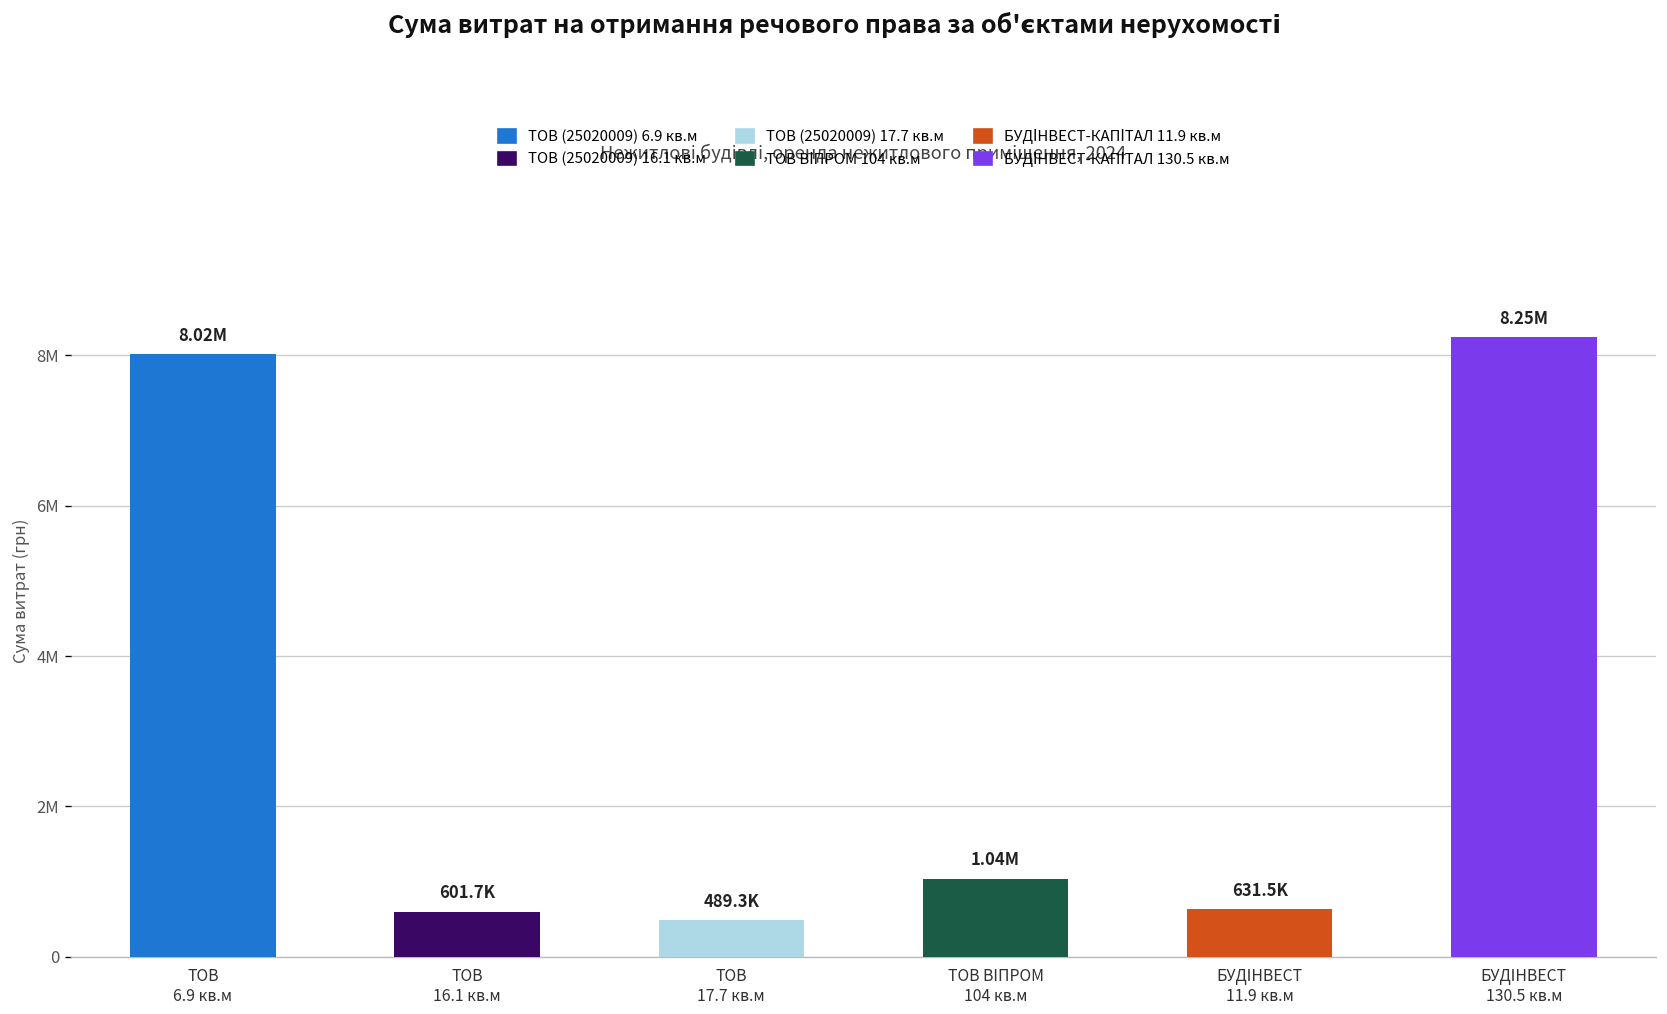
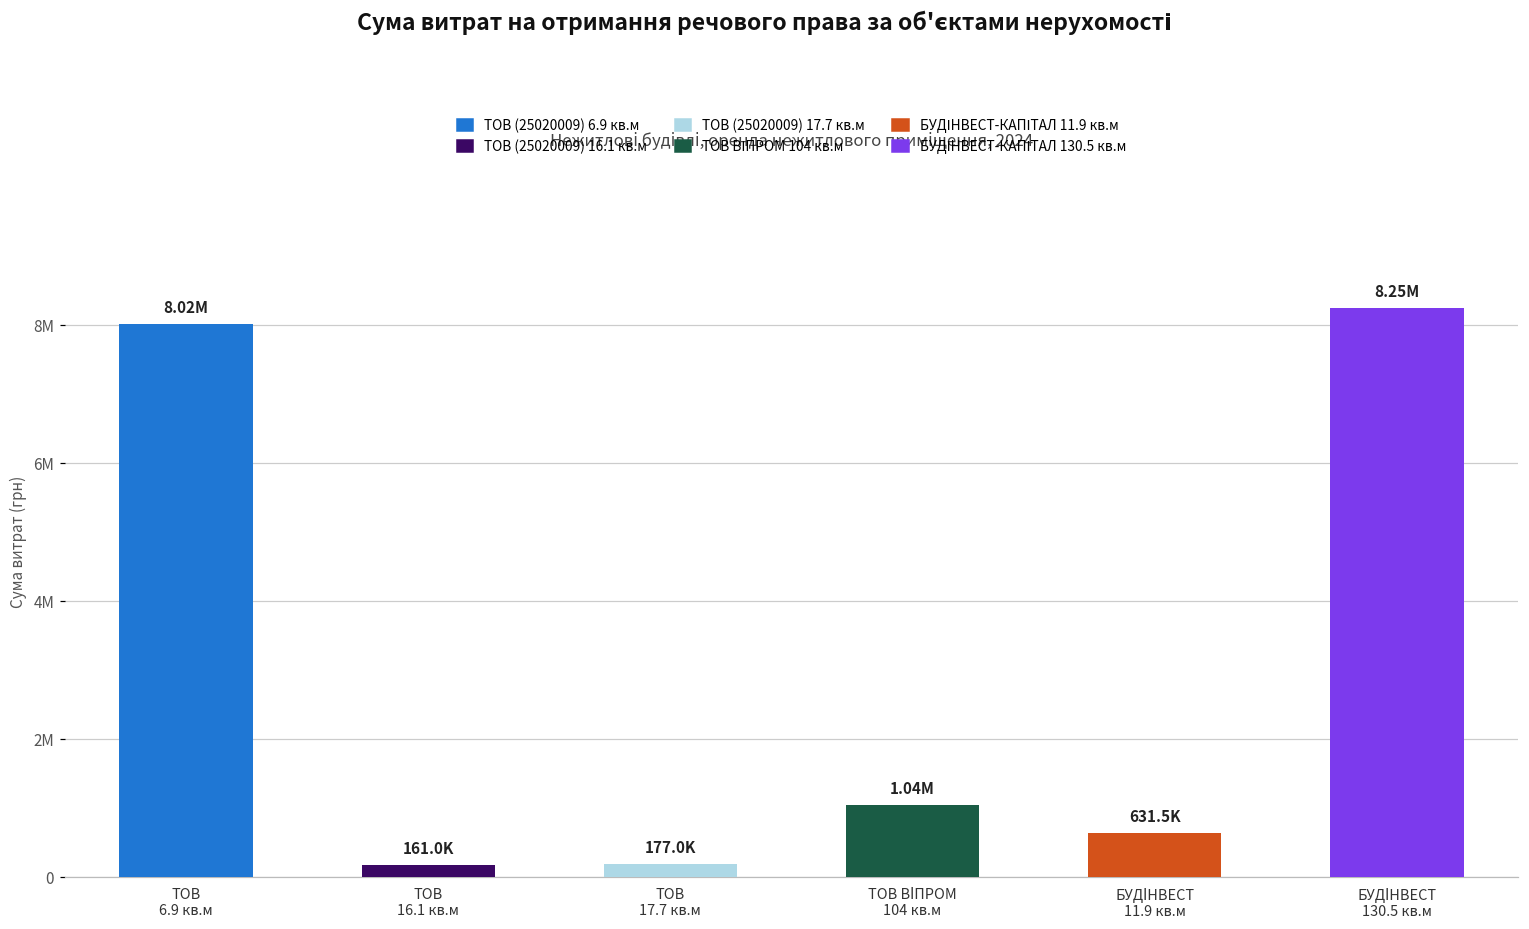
ТОВ 16.1 кв.м: 601.7K -> 161.0K
ТОВ 17.7 кв.м: 489.3K -> 177.0K
